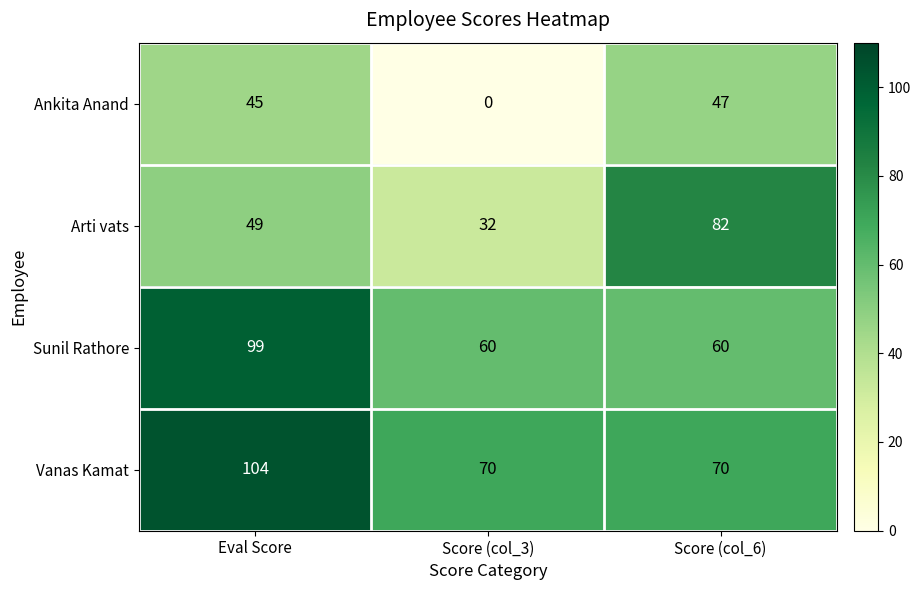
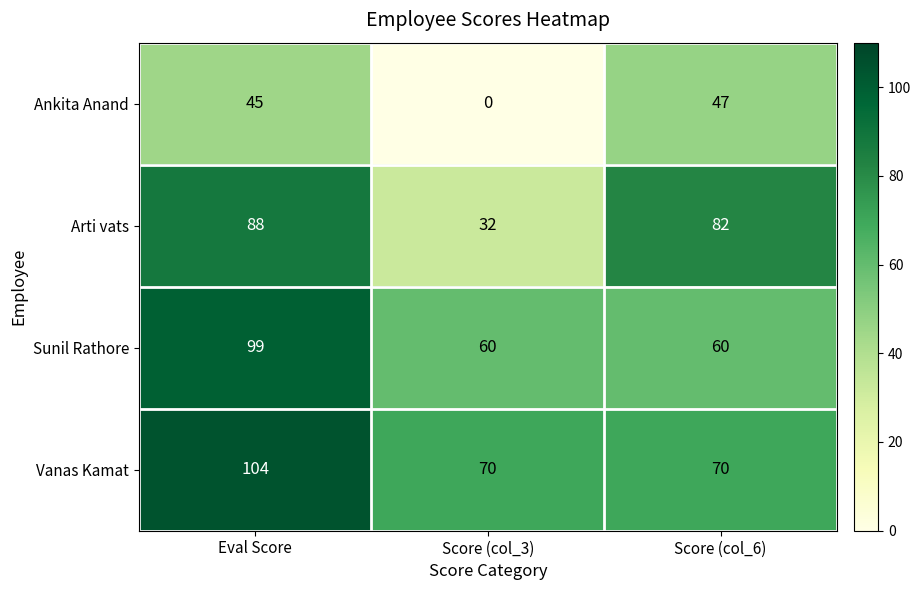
Arti vats, Eval Score: 49 -> 88
